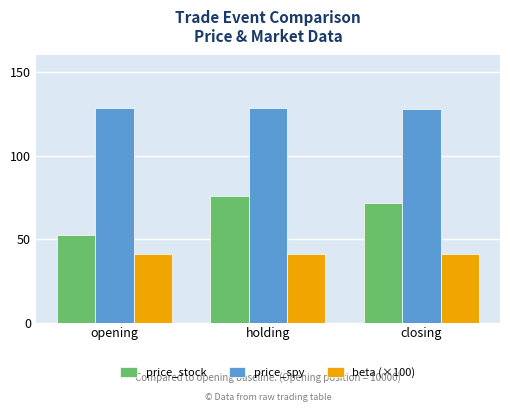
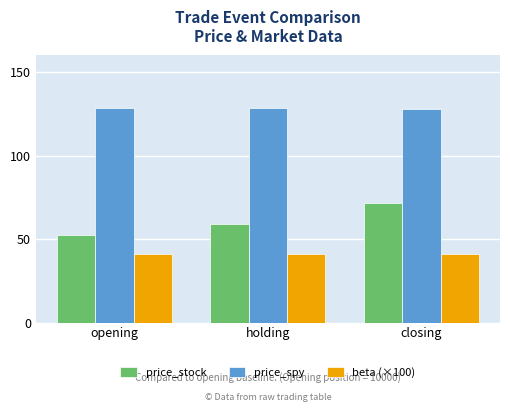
price_stock, holding: 76 -> 59
